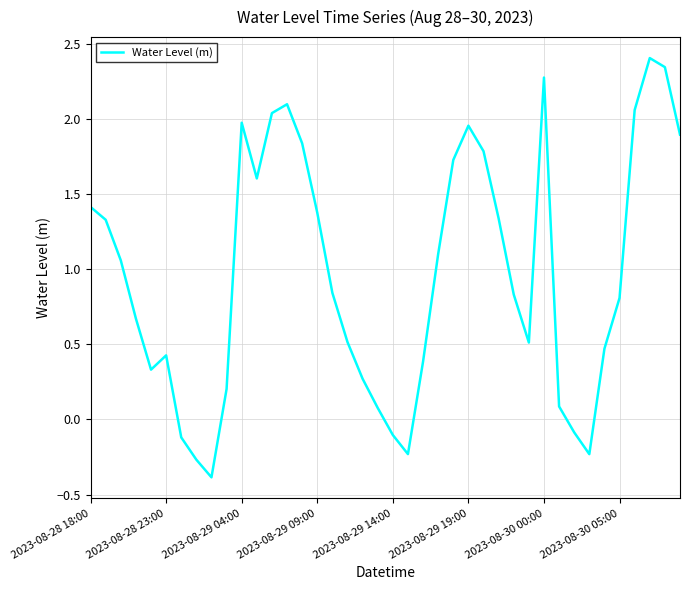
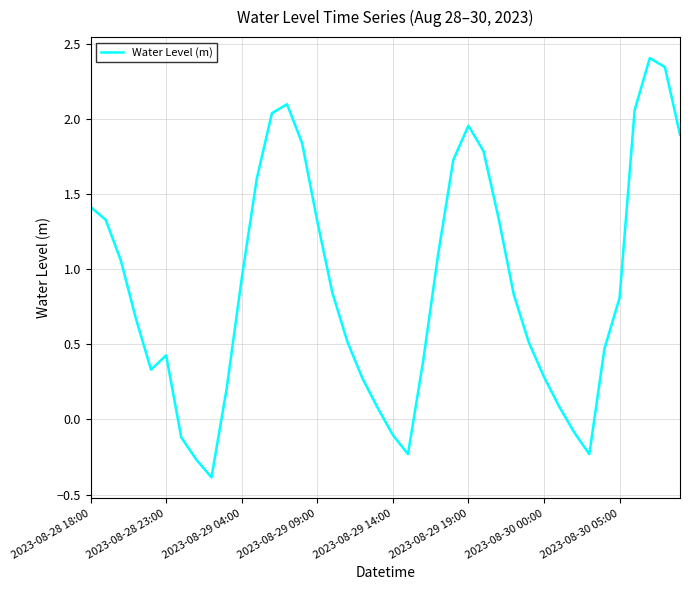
2023-08-29 04:00: 1.97 -> 0.94
2023-08-29 09:00: 1.38 -> 1.32
2023-08-30 00:00: 2.27 -> 0.28
